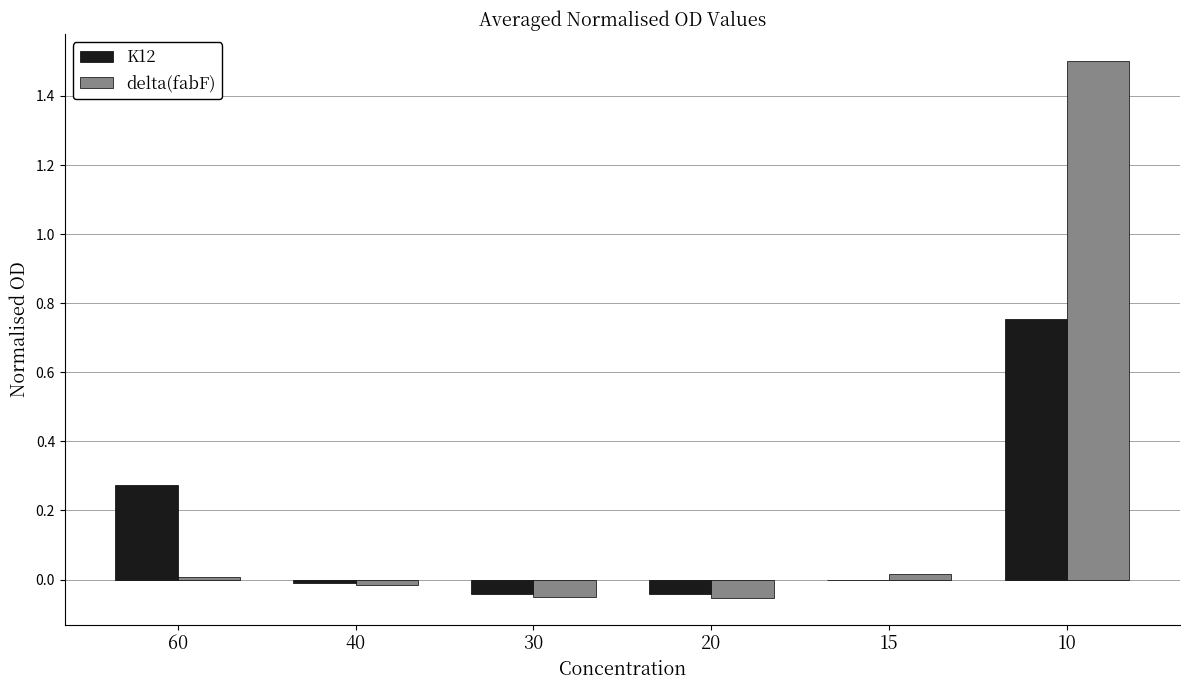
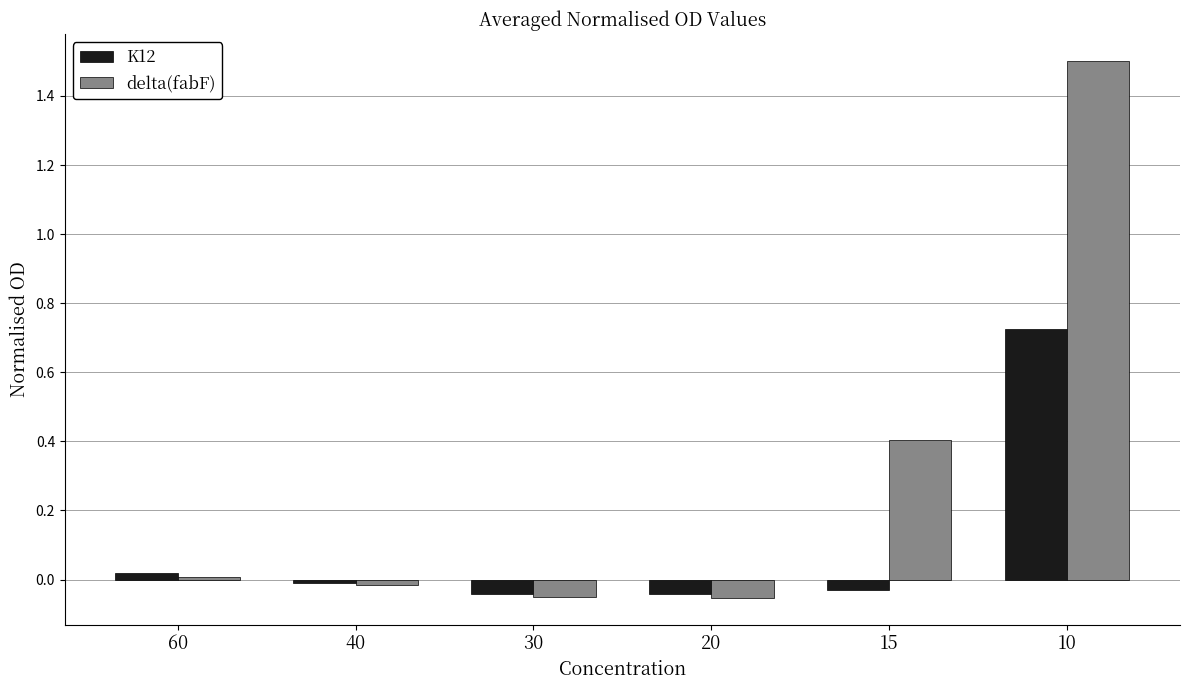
K12, 60: 0.27 -> 0.02
K12, 15: 0.00 -> -0.03
delta(fabF), 15: 0.01 -> 0.41
K12, 10: 0.75 -> 0.72
